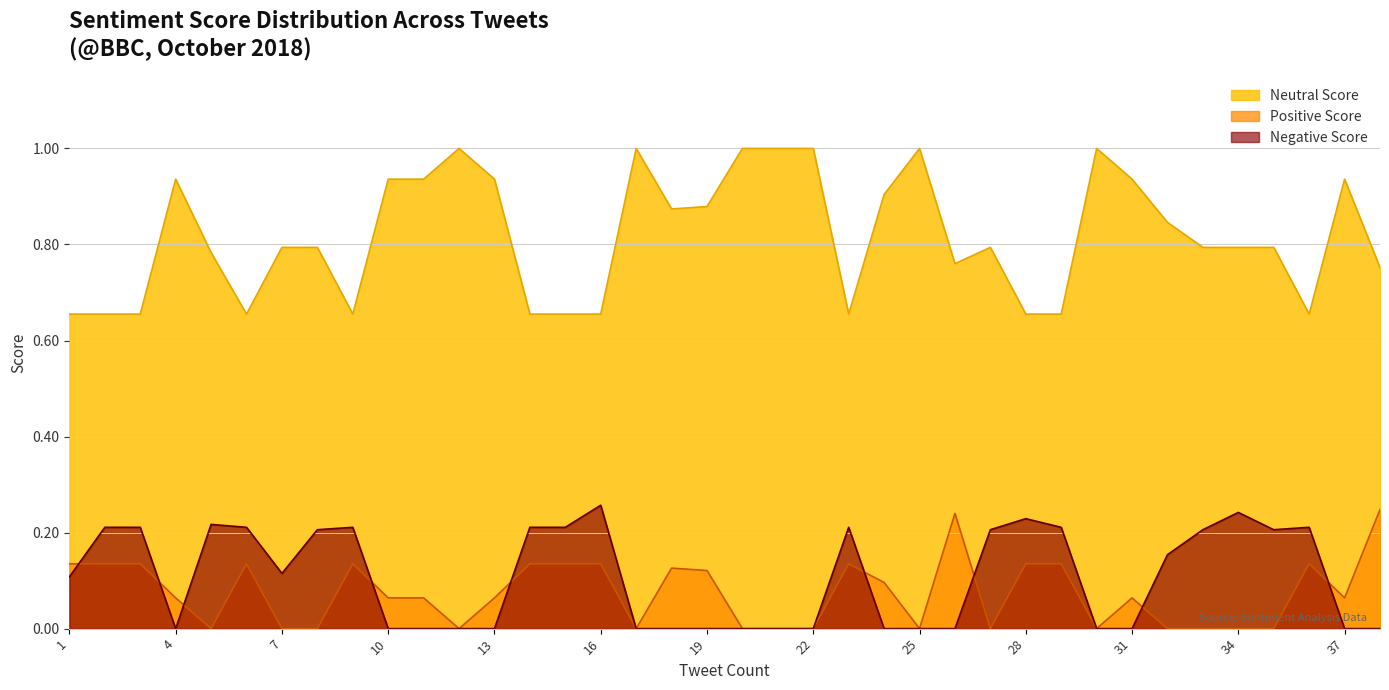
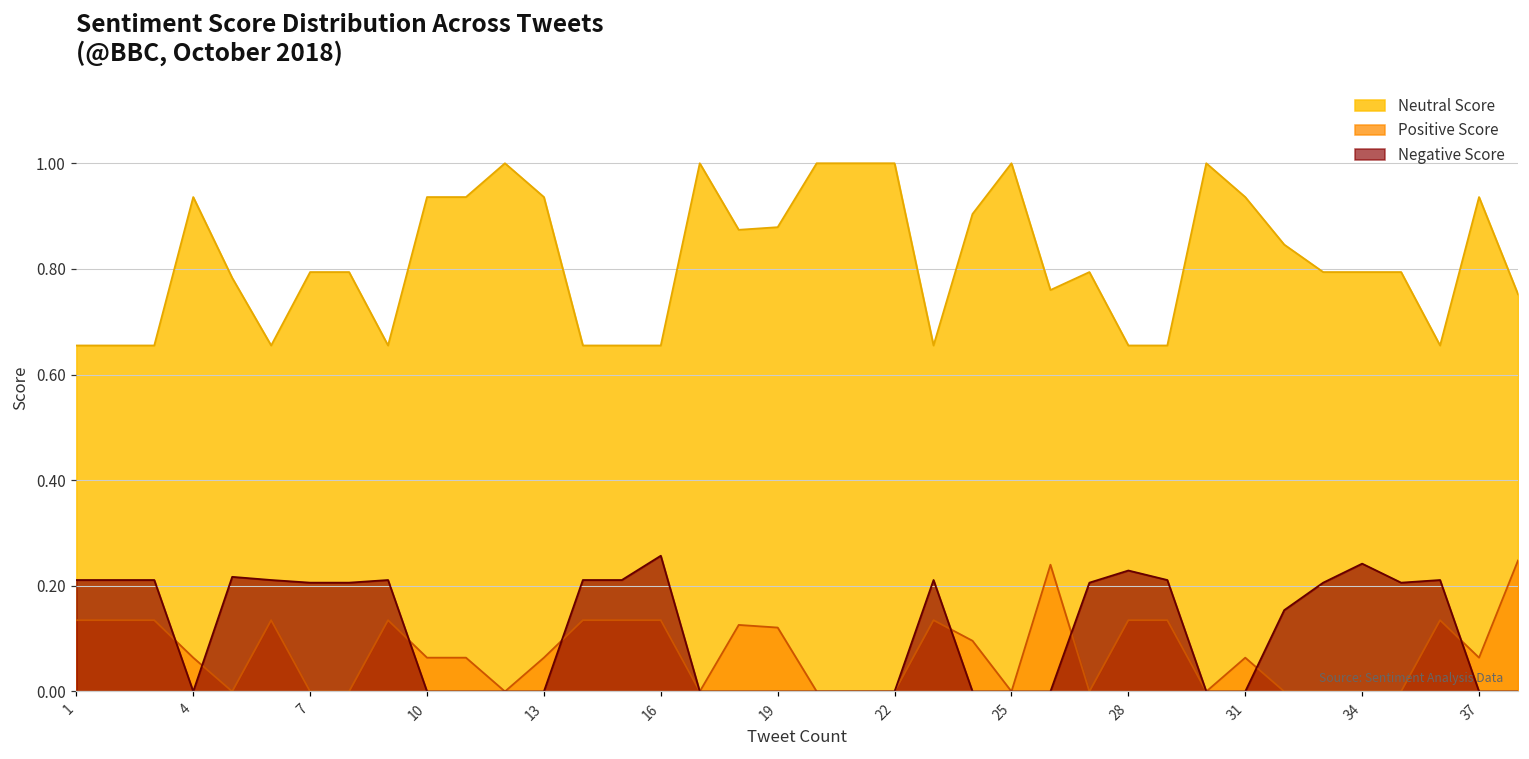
Negative Score, 1: 0.11 -> 0.21
Negative Score, 7: 0.12 -> 0.21
